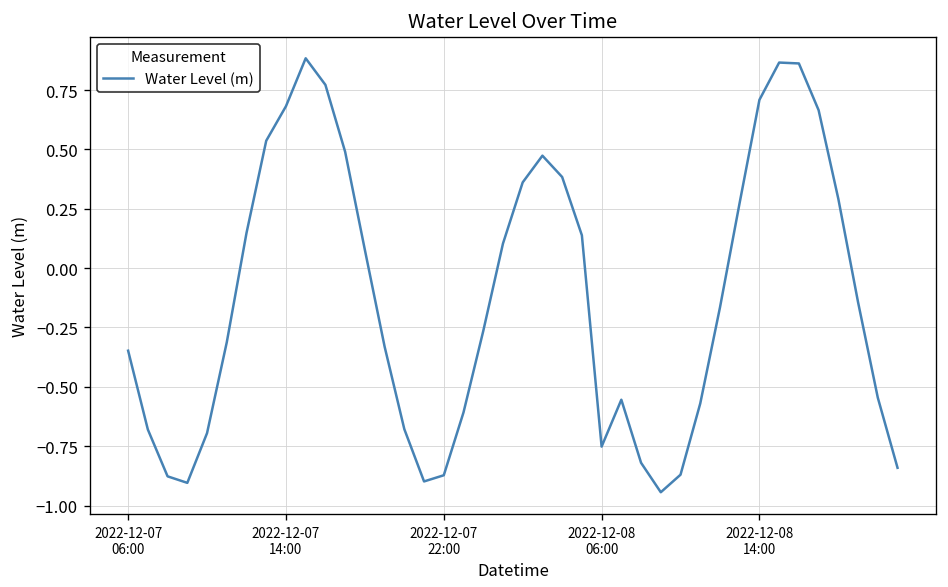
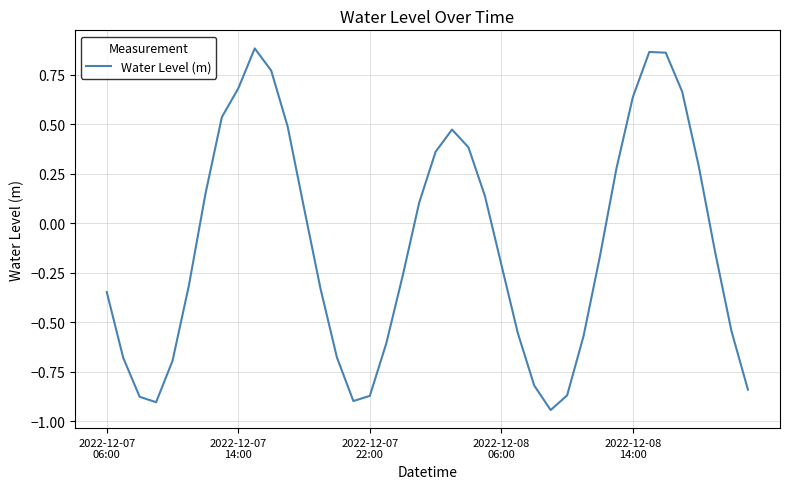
2022-12-08 06:00: -0.75 -> -0.21
2022-12-08 14:00: 0.71 -> 0.64
